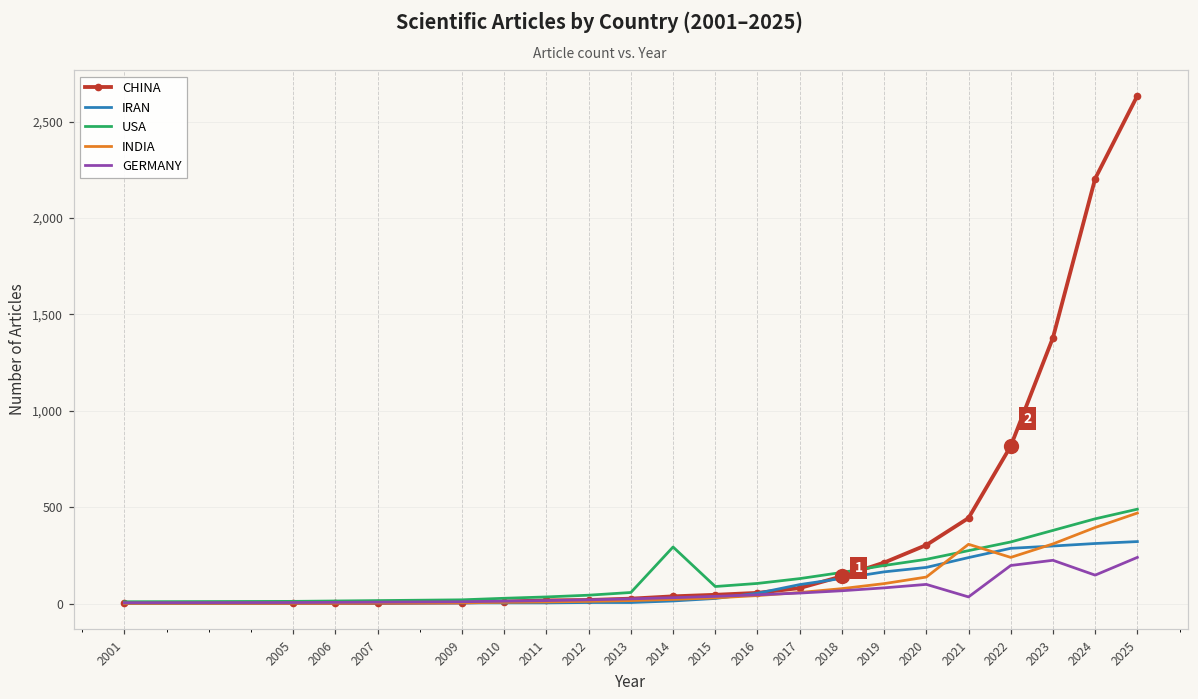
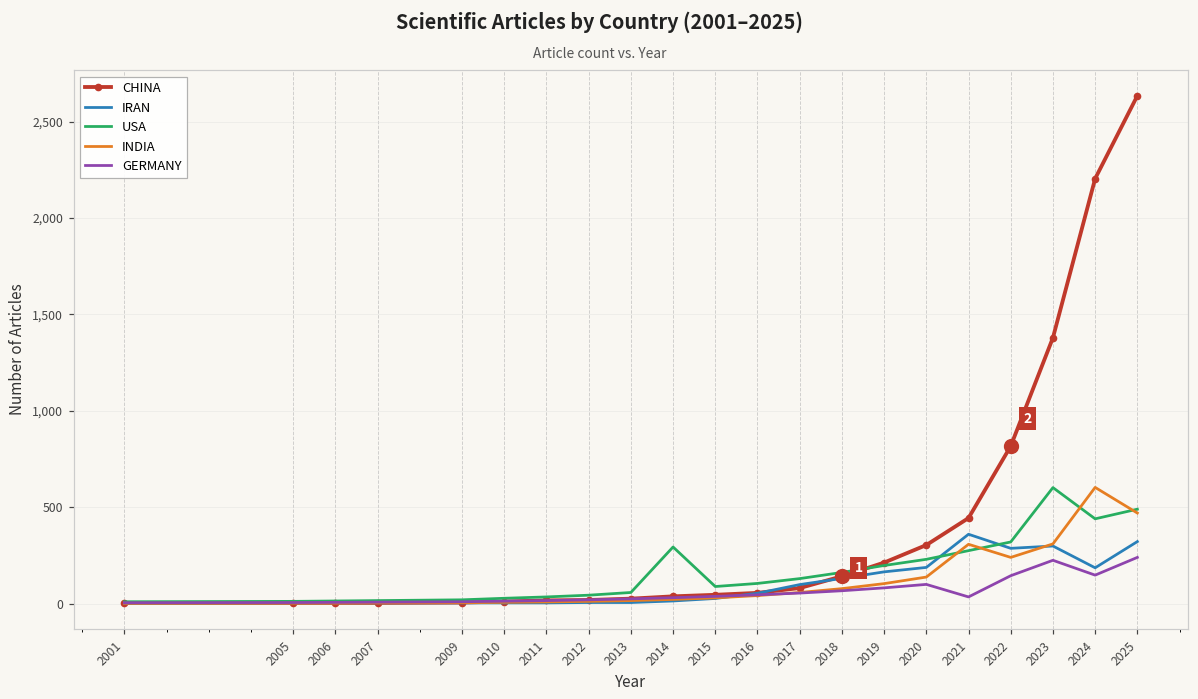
IRAN, 2021: 240 -> 360
GERMANY, 2022: 200 -> 150
USA, 2023: 380 -> 600
IRAN, 2024: 310 -> 190
INDIA, 2024: 400 -> 600
